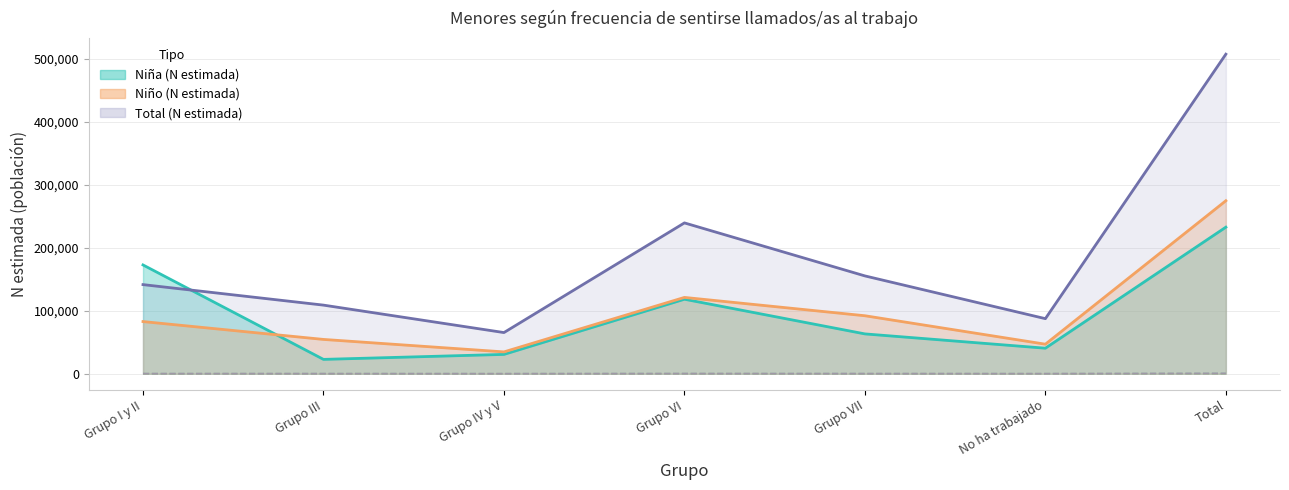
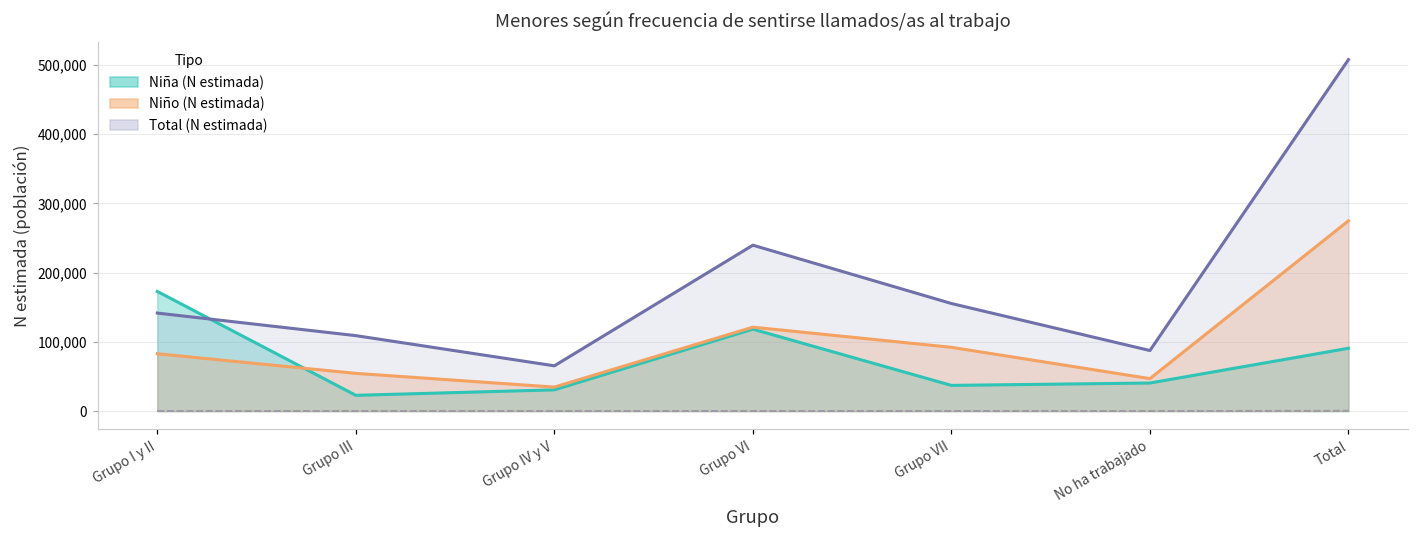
Niña (N estimada), Grupo VII: 60,000 -> 40,000
Niña (N estimada), Total: 230,000 -> 90,000
